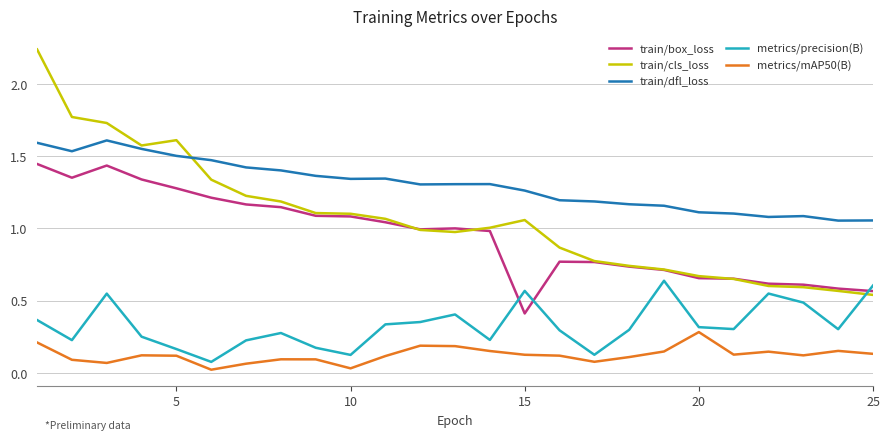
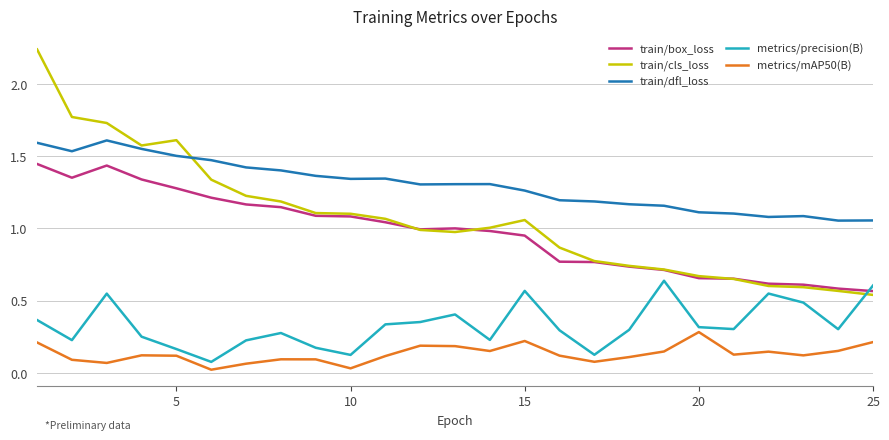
train/box_loss, 15: 0.41 -> 0.95
metrics/mAP50(B), 15: 0.13 -> 0.22
metrics/mAP50(B), 25: 0.13 -> 0.21
